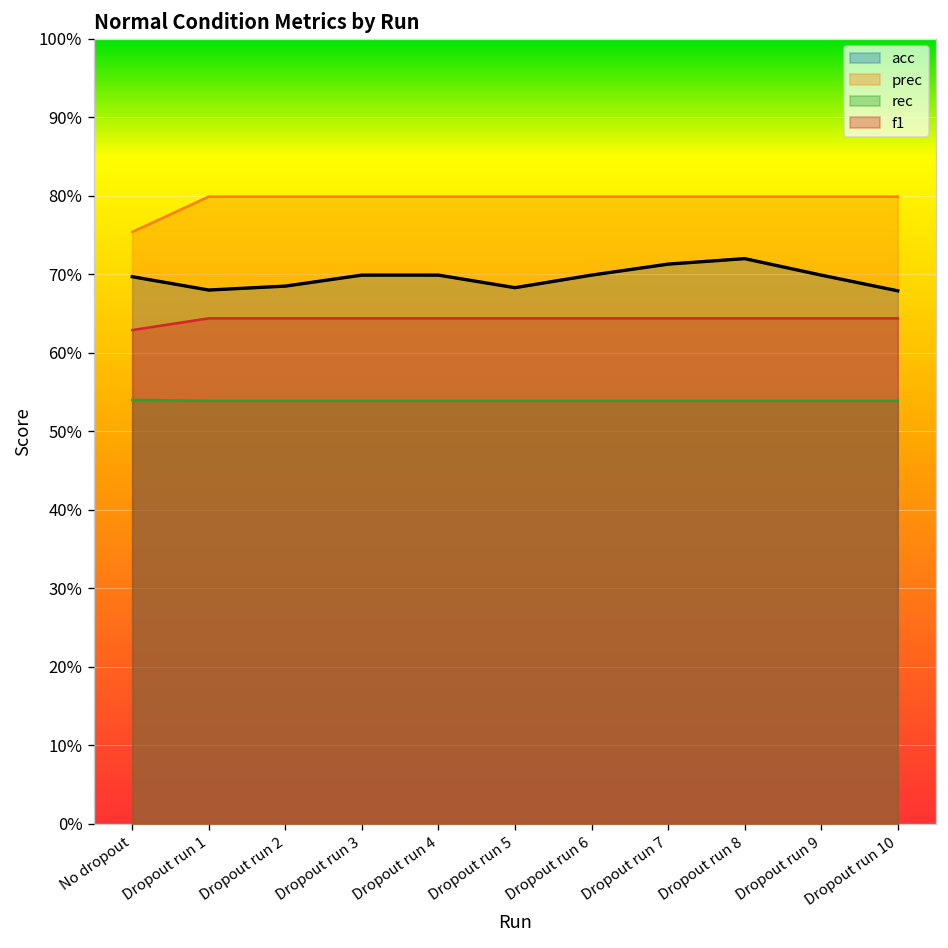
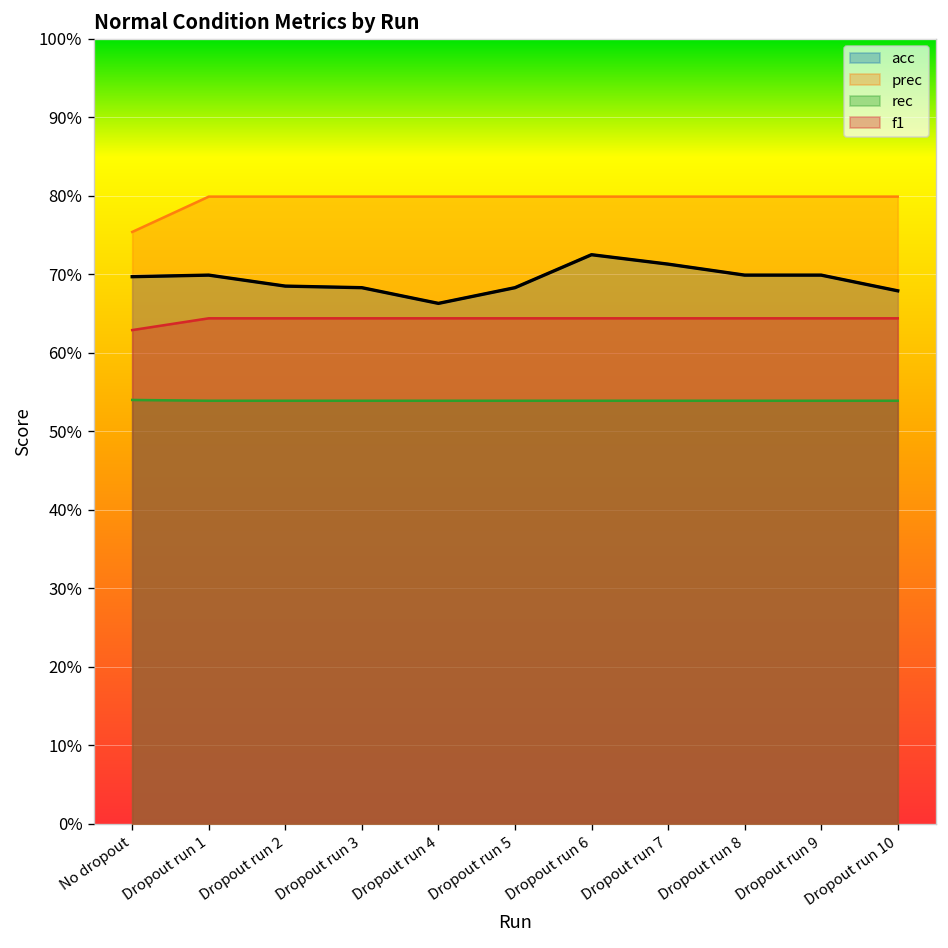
acc, Dropout run 1: 68% -> 70%
acc, Dropout run 3: 70% -> 68%
acc, Dropout run 4: 70% -> 66%
acc, Dropout run 6: 70% -> 73%
acc, Dropout run 8: 72% -> 70%
